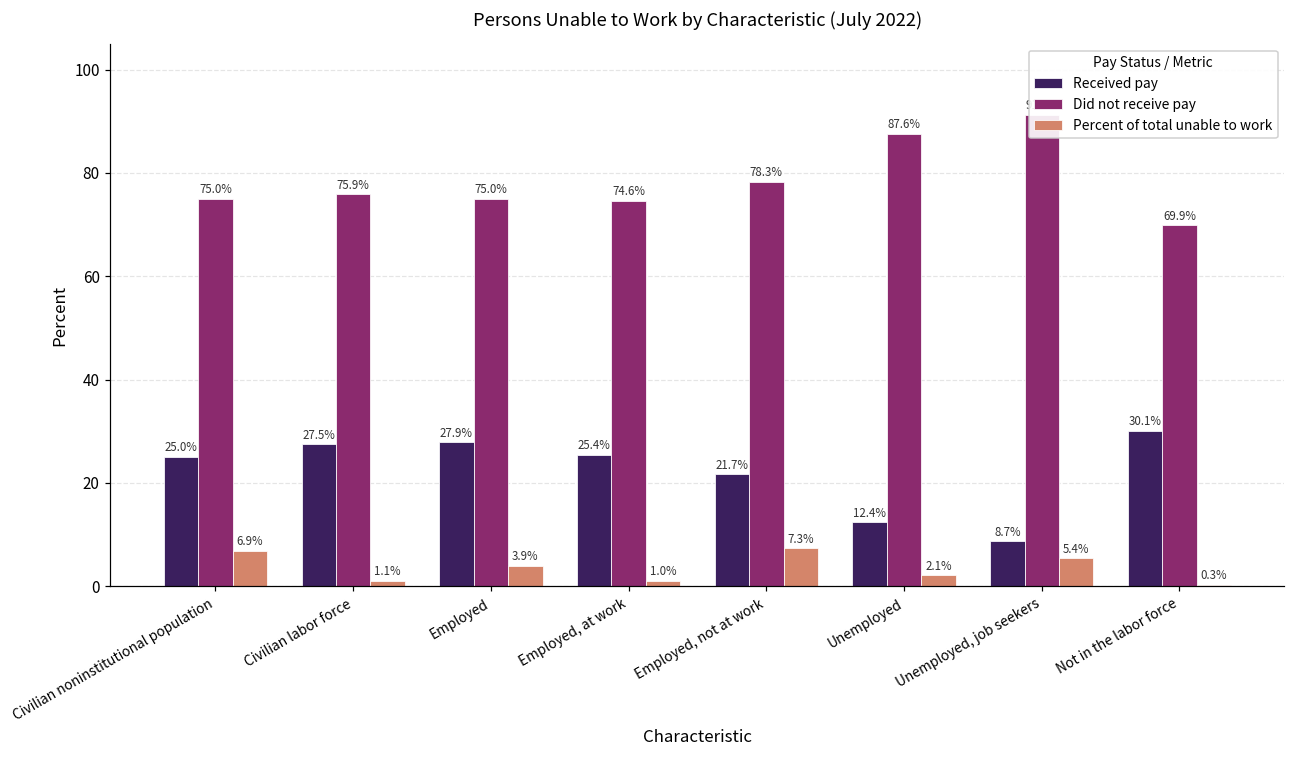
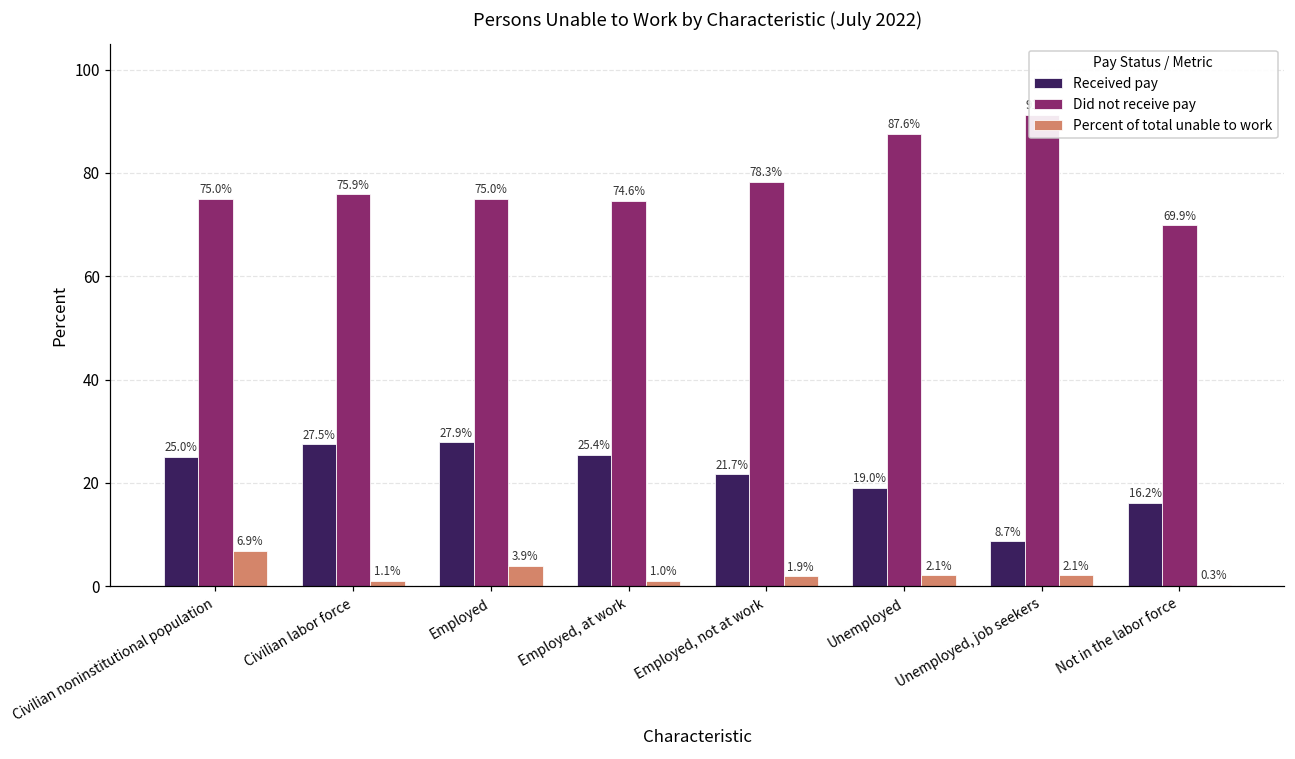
Percent of total unable to work, Employed, not at work: 7.3% -> 1.9%
Received pay, Unemployed: 12.4% -> 19.0%
Percent of total unable to work, Unemployed, job seekers: 5.4% -> 2.1%
Received pay, Not in the labor force: 30.1% -> 16.2%
